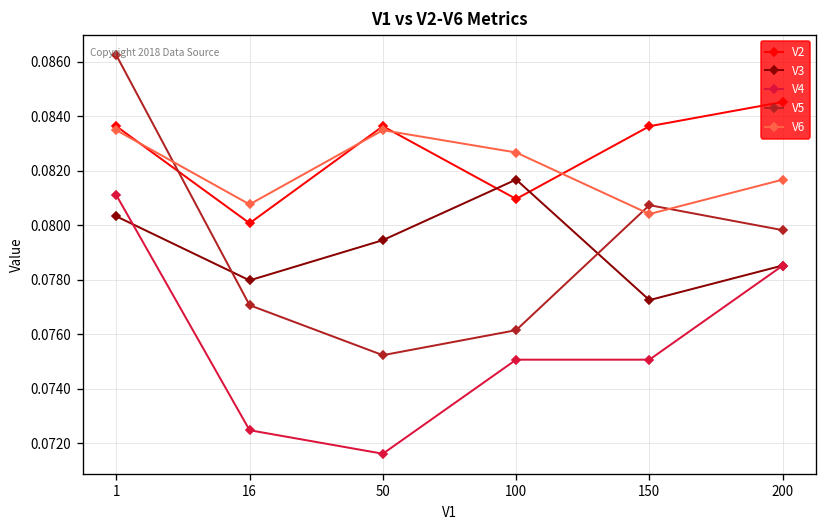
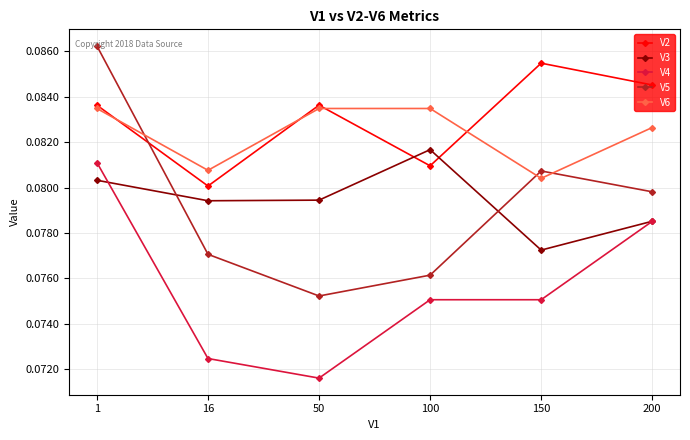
V3, 16: 0.0780 -> 0.0794
V6, 100: 0.0827 -> 0.0835
V2, 150: 0.0836 -> 0.0855
V6, 200: 0.0817 -> 0.0826
